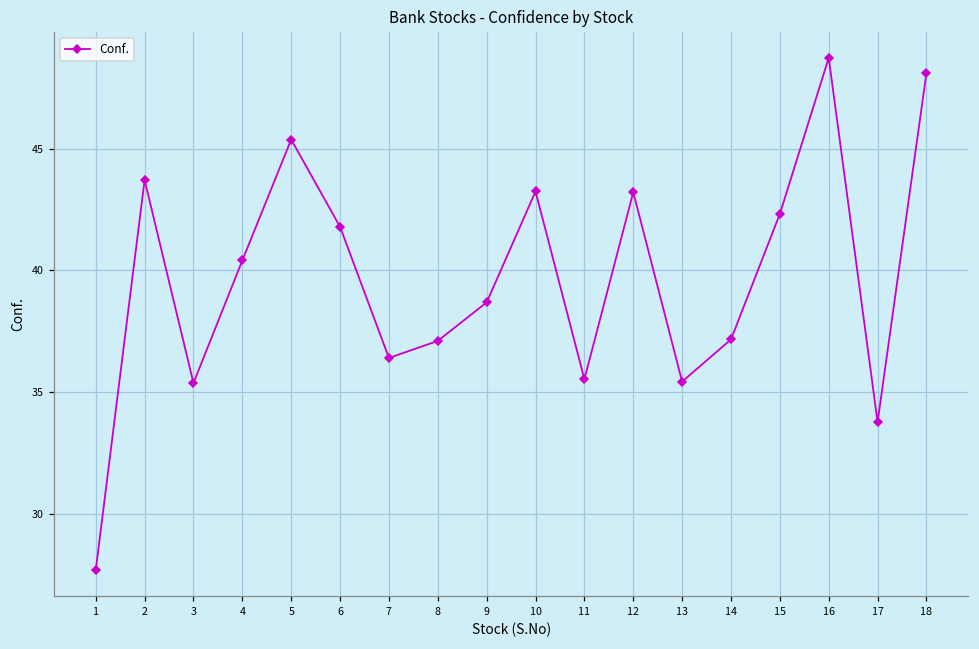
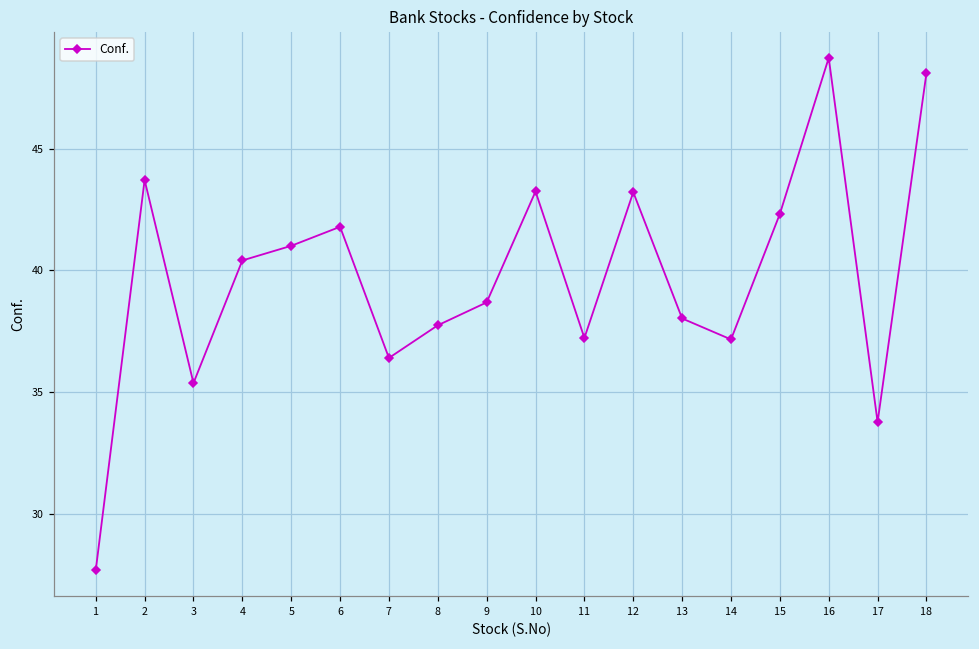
5: 45.4 -> 41.0
8: 37.1 -> 37.8
11: 35.5 -> 37.2
13: 35.4 -> 38.0
